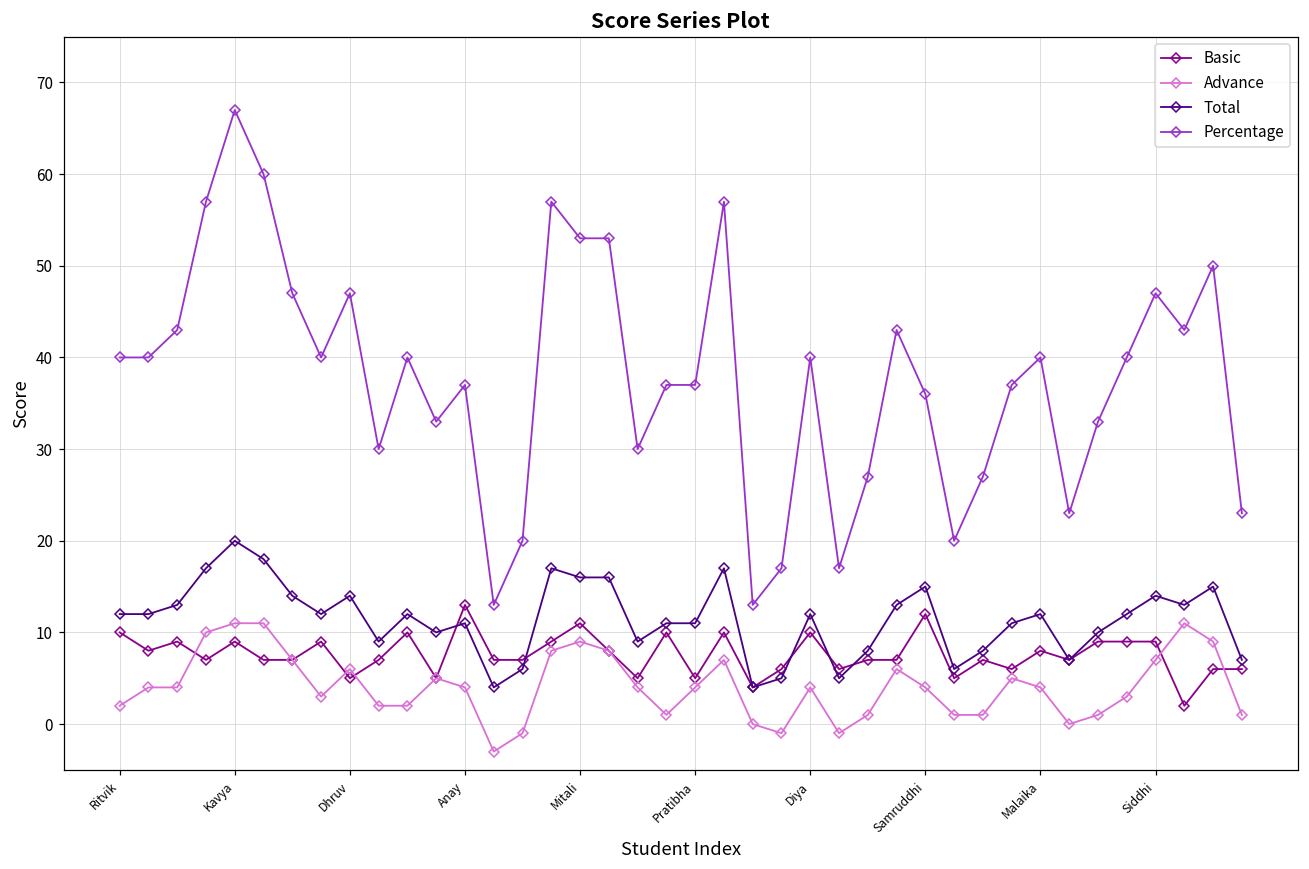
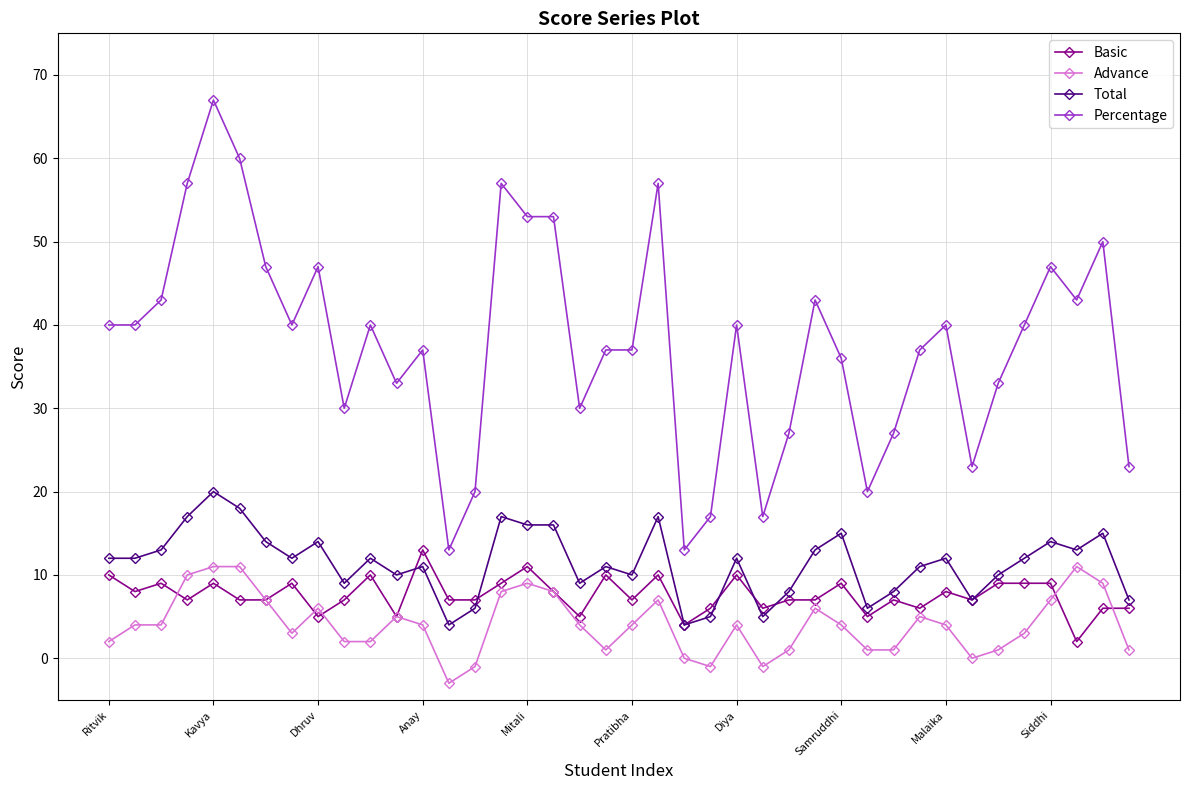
Basic, Pratibha: 5 -> 7
Total, Pratibha: 11 -> 10
Basic, Samruddhi: 12 -> 9
